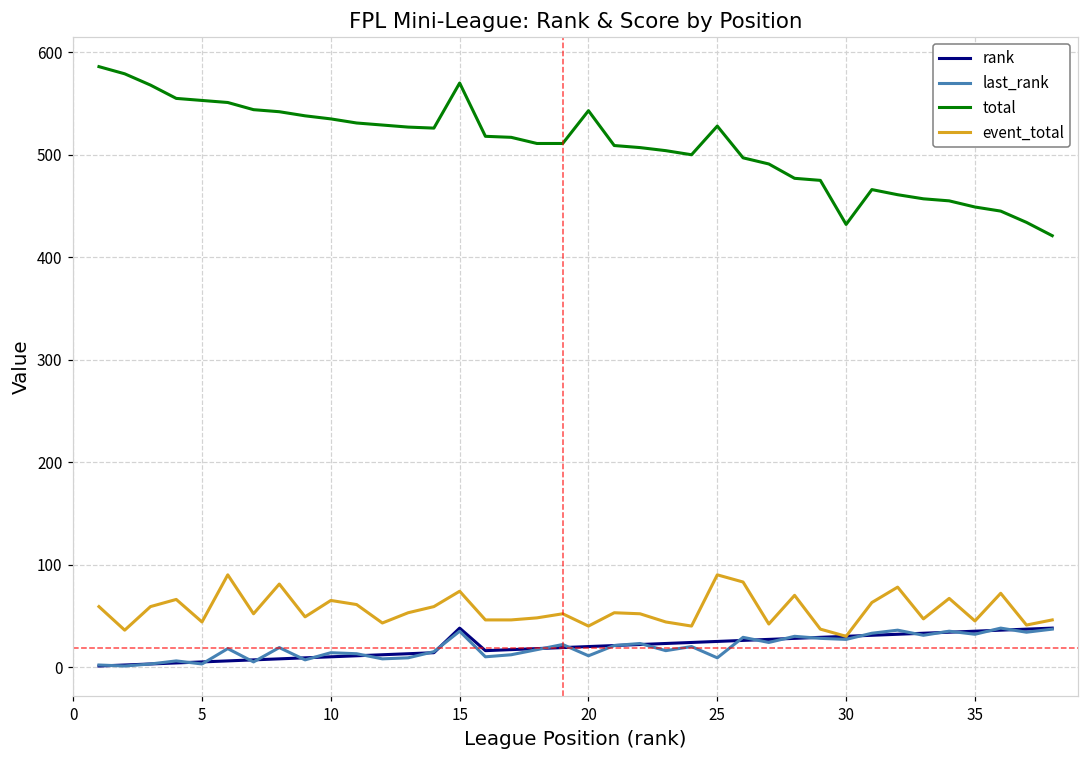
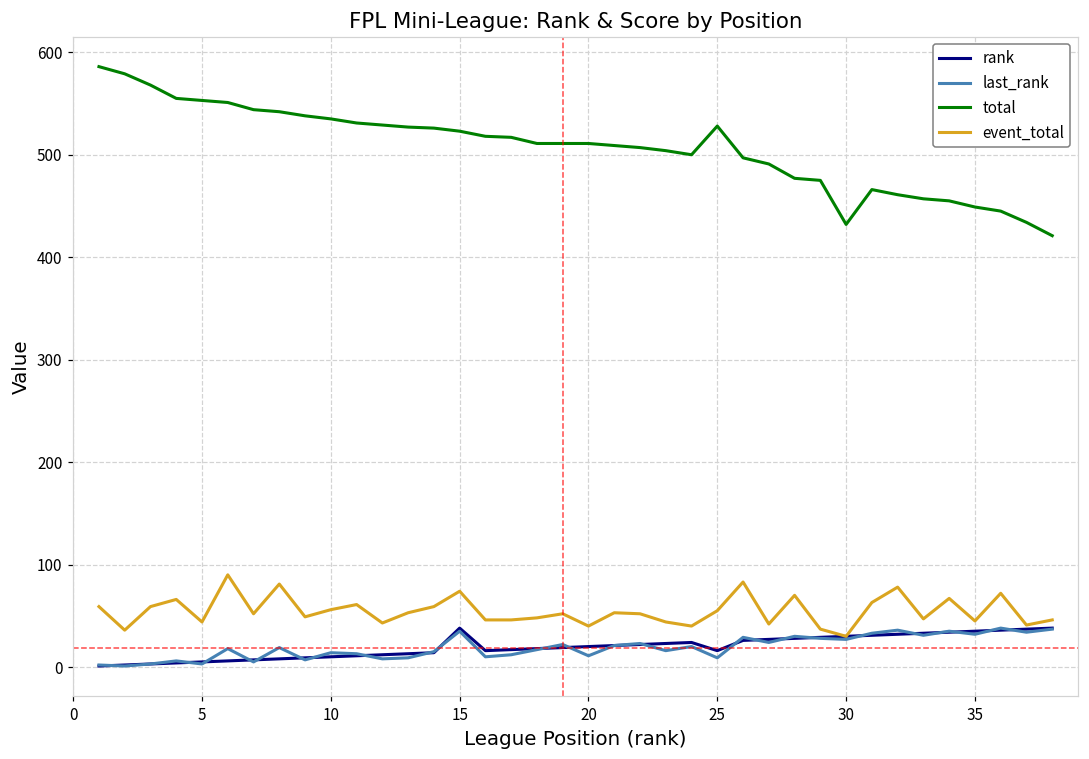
event_total, 10: 70 -> 60
total, 15: 570 -> 520
total, 20: 540 -> 510
rank, 25: 30 -> 20
event_total, 25: 90 -> 60
